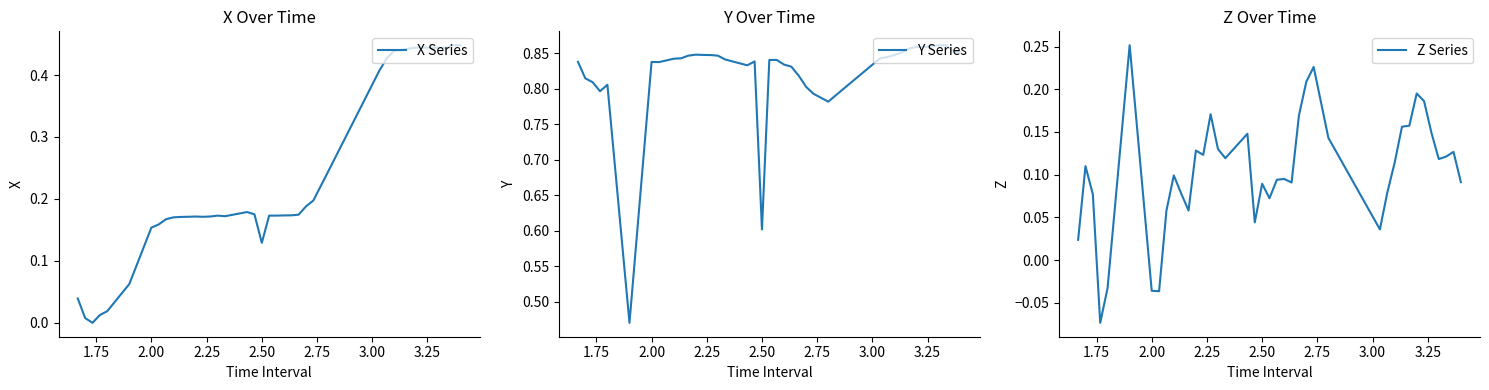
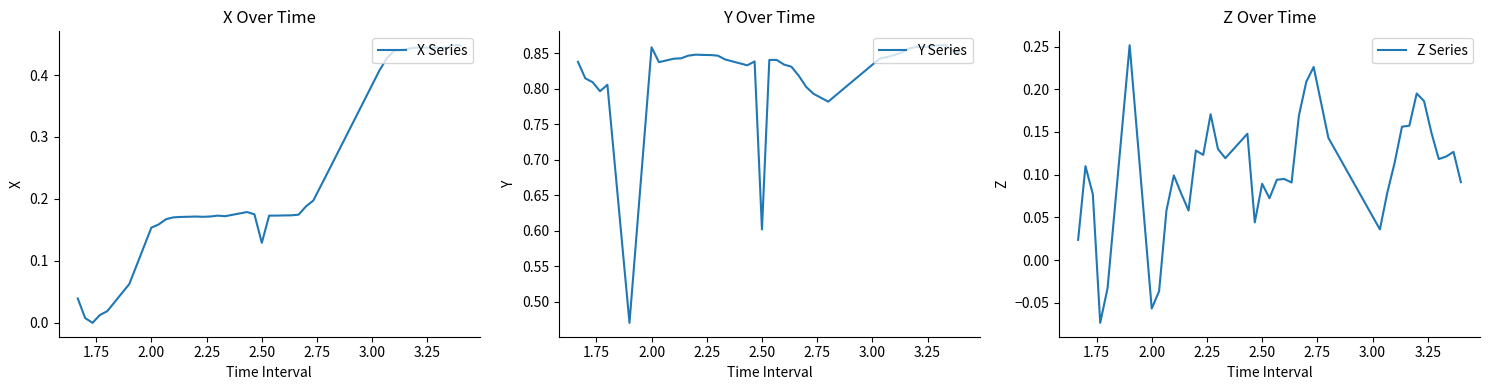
Y Over Time, 2.00: 0.84 -> 0.86
Z Over Time, 2.00: -0.04 -> -0.06
